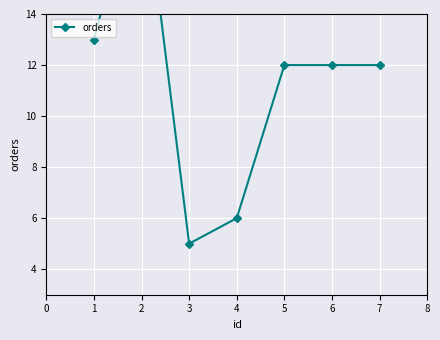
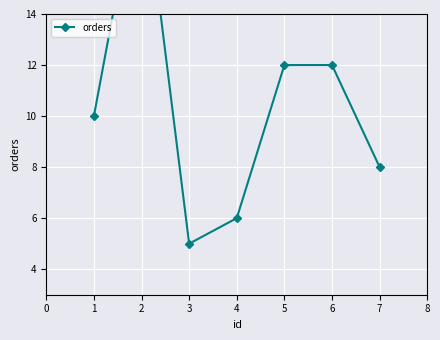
1: 13 -> 10
7: 12 -> 8
